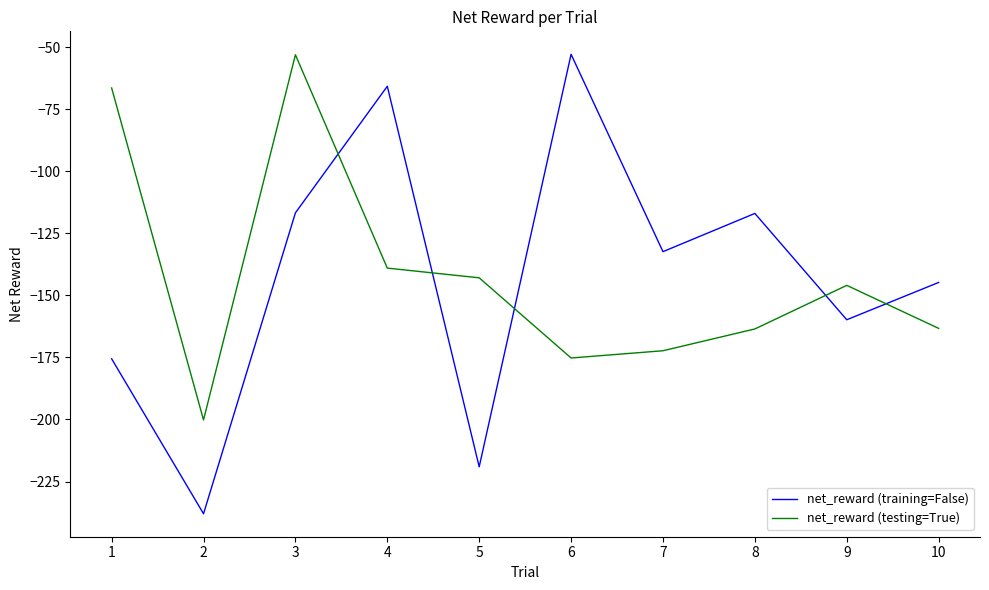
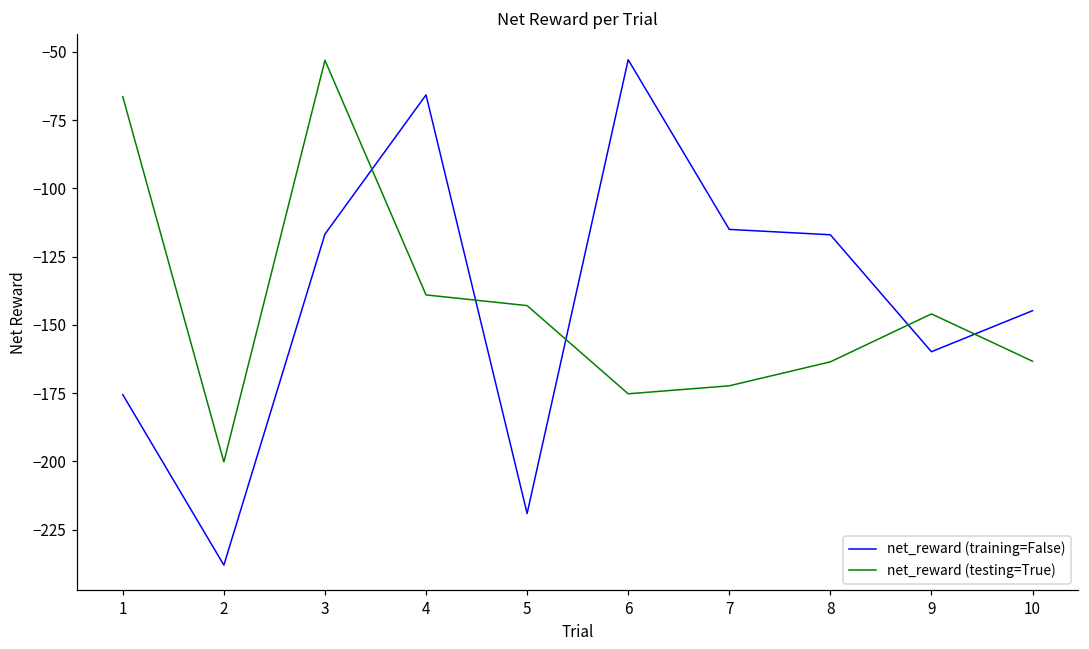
net_reward (training=False), 7: -132 -> -115
